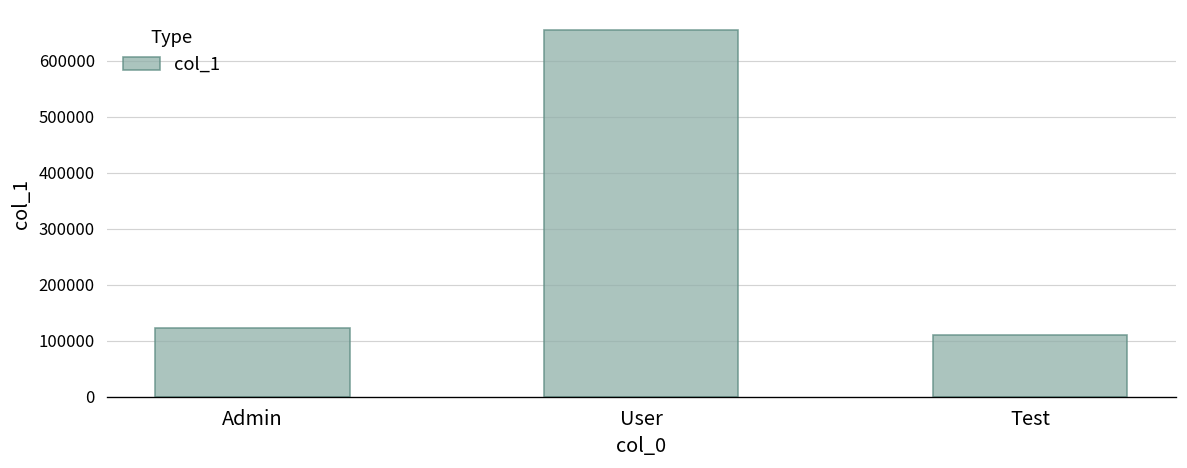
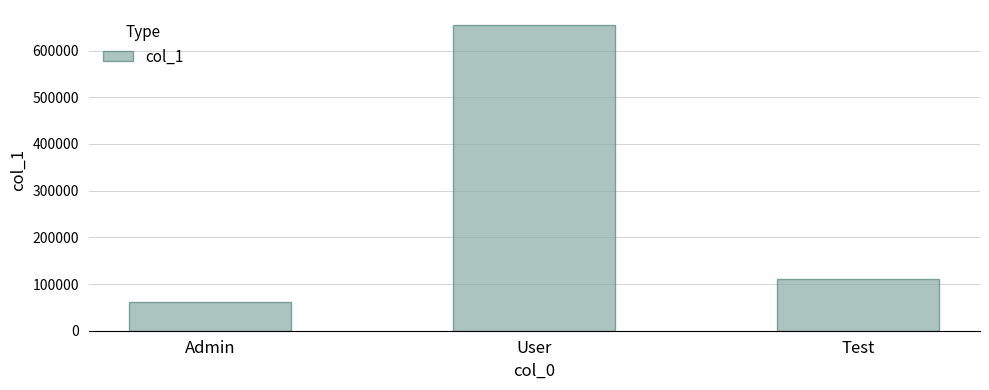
Admin: 120000 -> 60000
